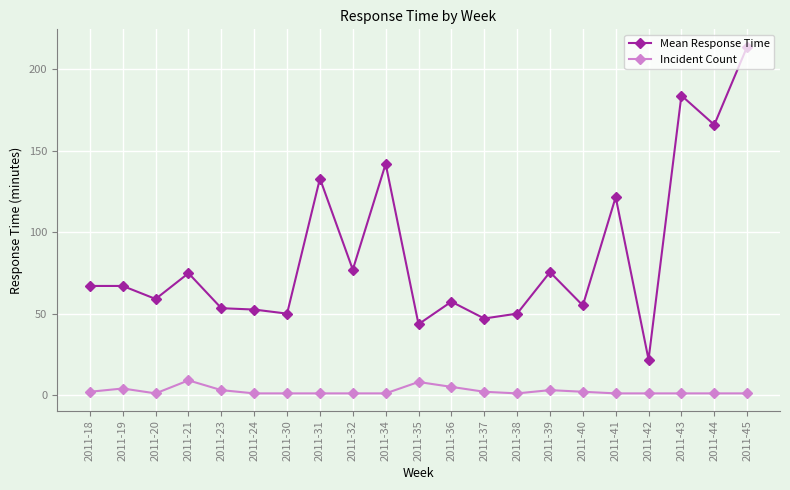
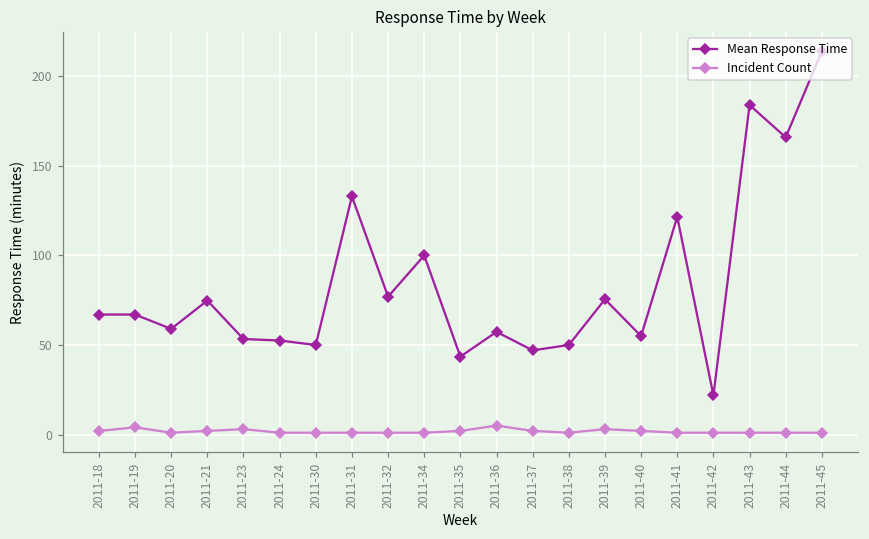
Incident Count, 2011-21: 9 -> 2
Mean Response Time, 2011-34: 142 -> 100
Incident Count, 2011-35: 8 -> 2
